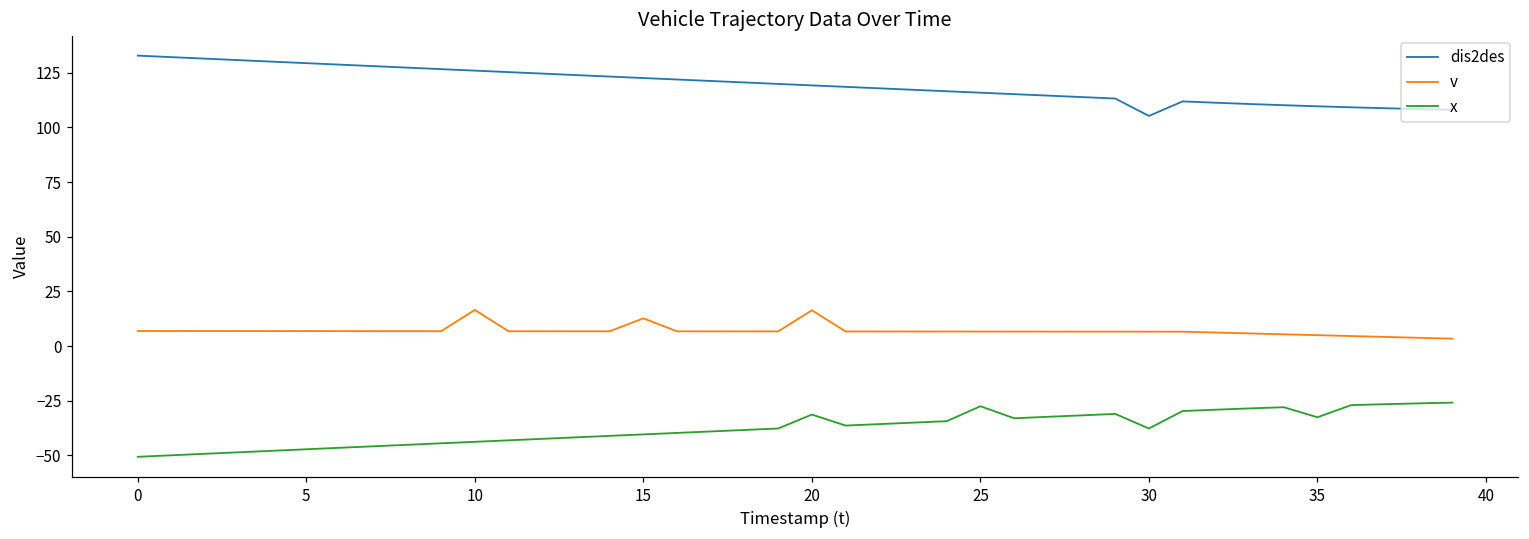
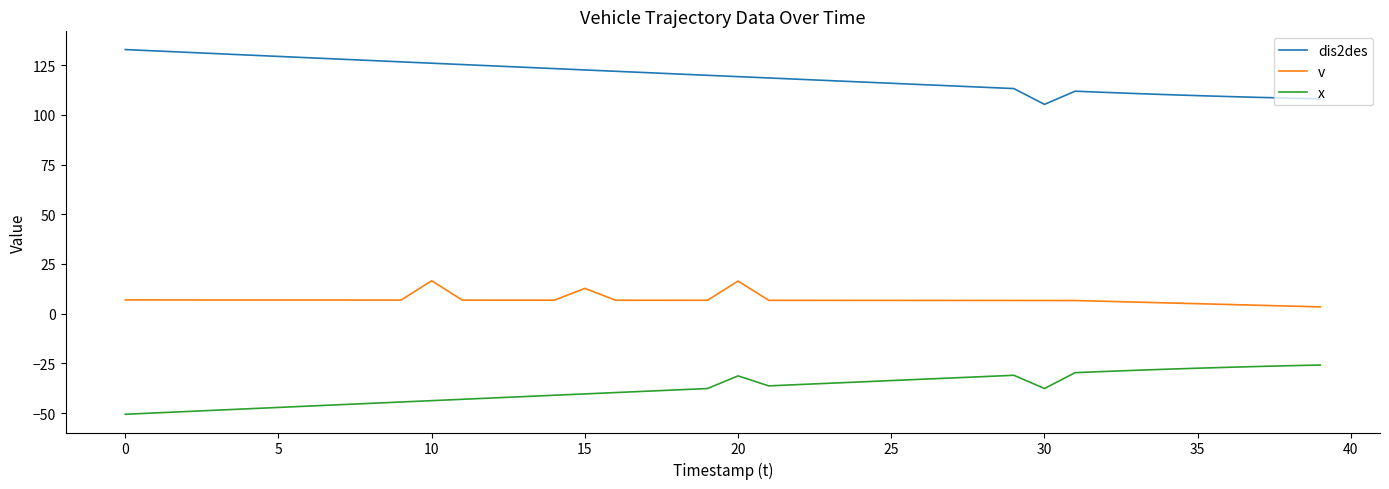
x, 25: -27 -> -34
x, 35: -33 -> -27
